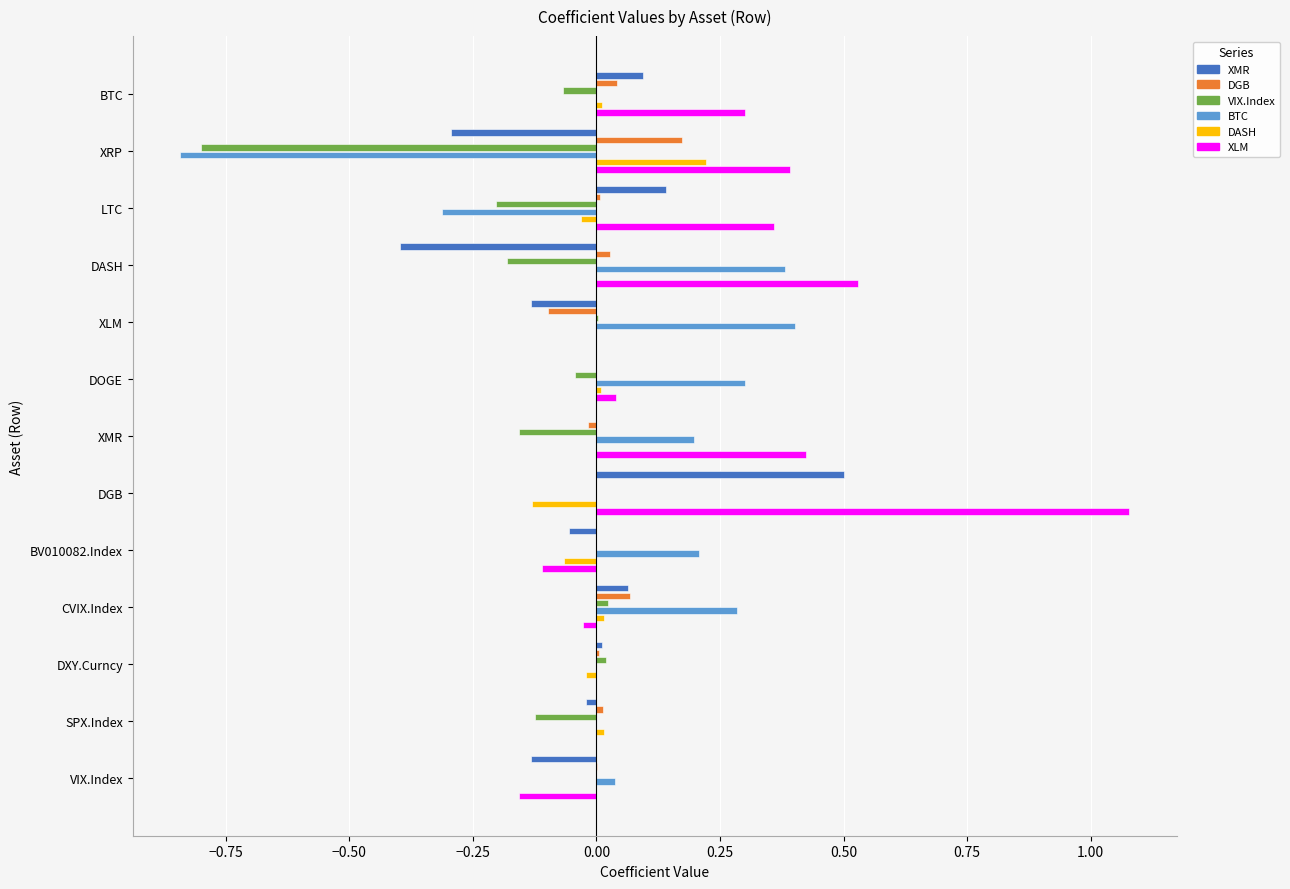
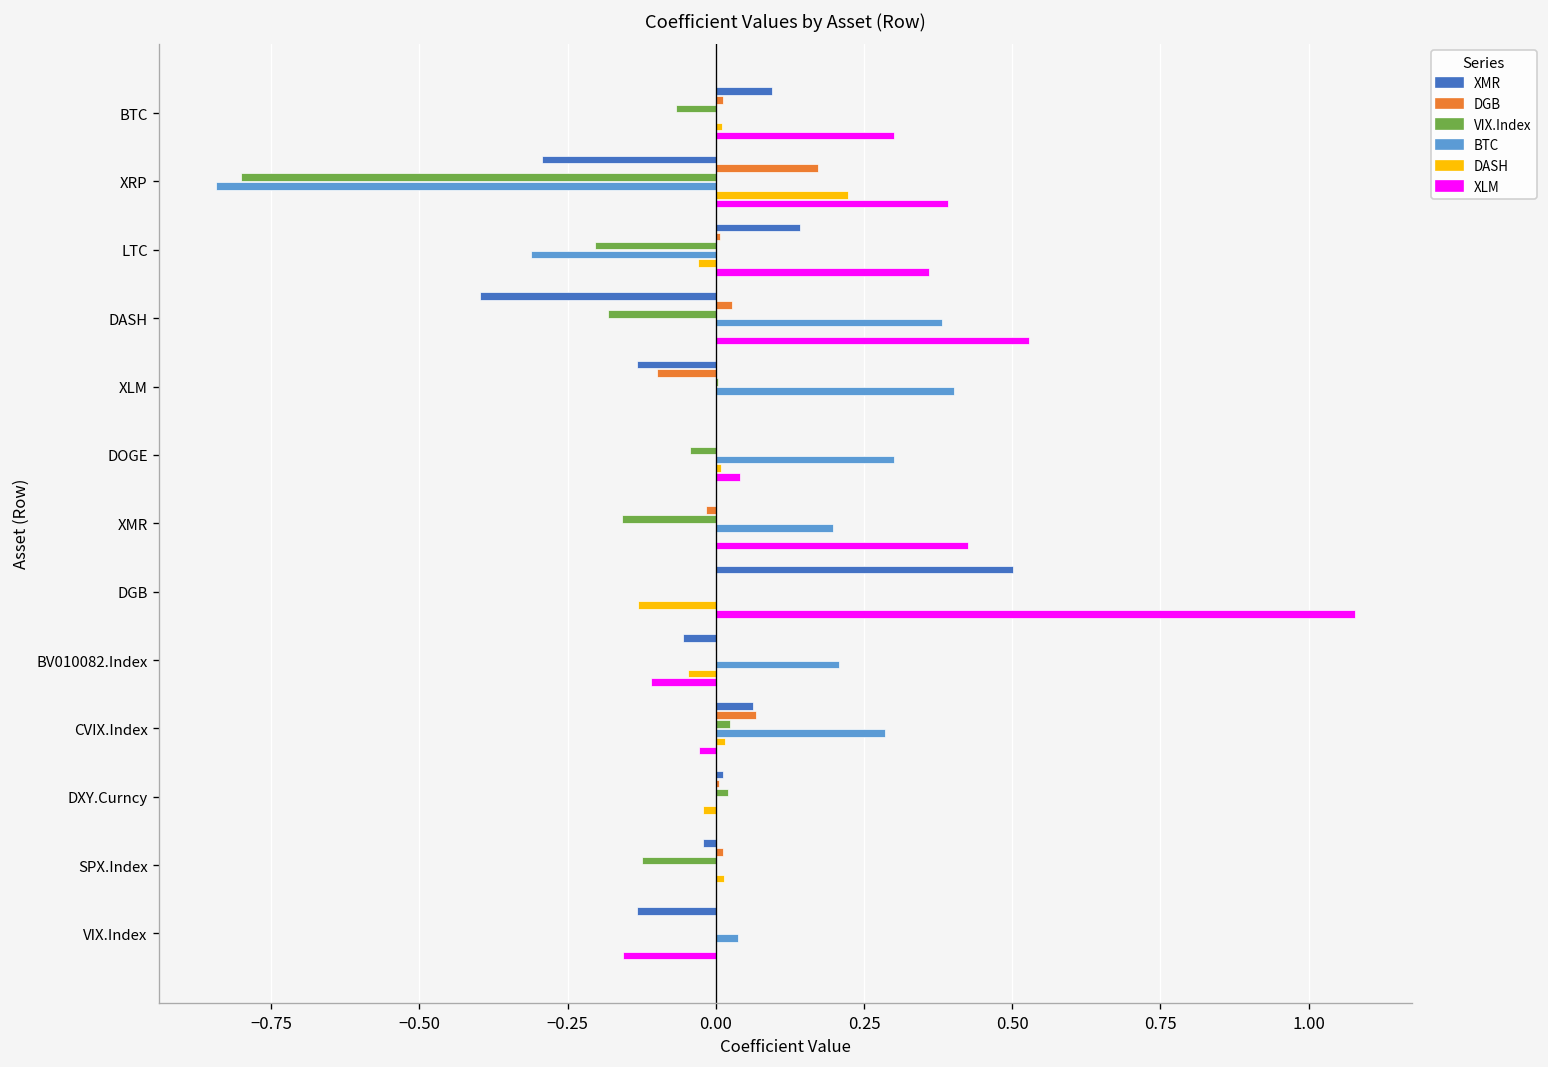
DGB, BTC: 0.04 -> 0.01
DASH, BV010082.Index: -0.07 -> -0.05
